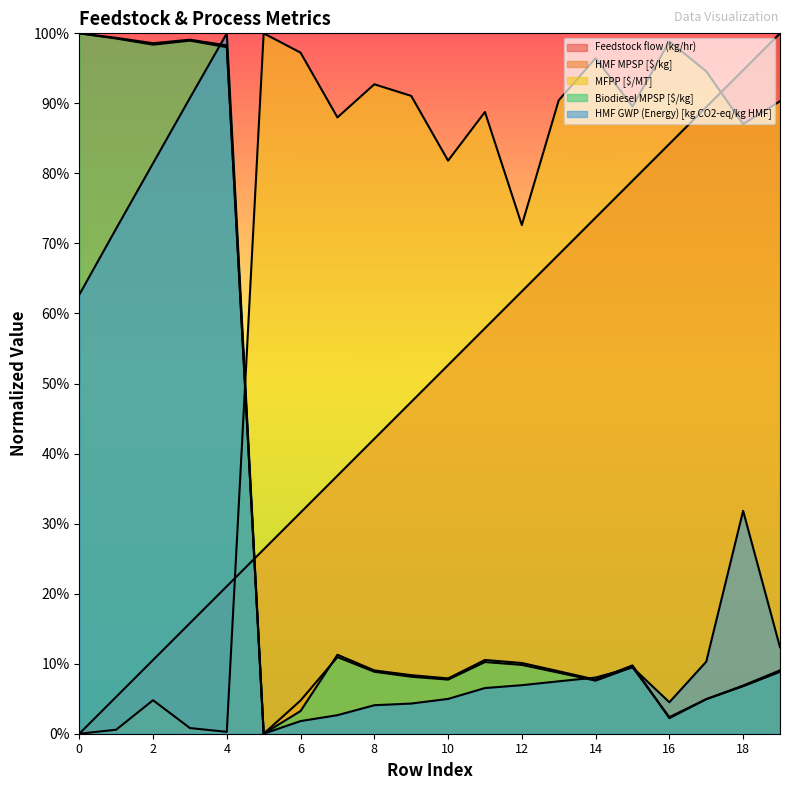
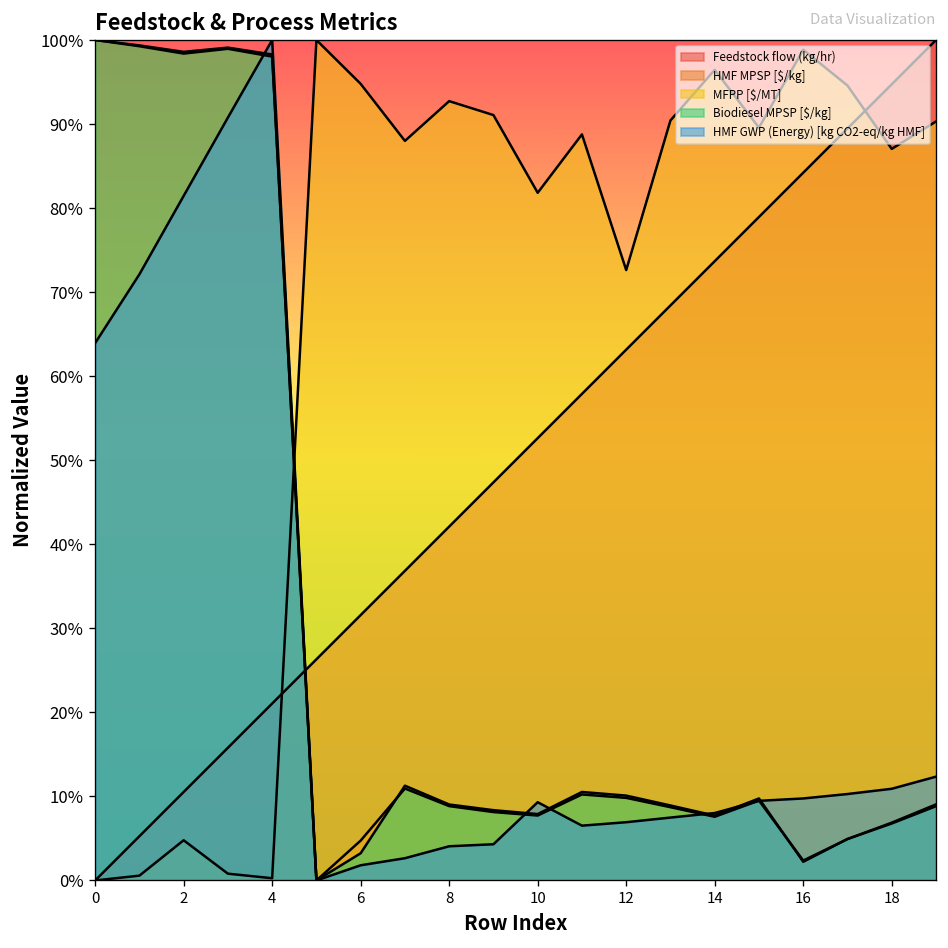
HMF GWP (Energy) [kg CO2-eq/kg HMF], 0: 63% -> 64%
MFPP [$/MT], 6: 97% -> 95%
HMF GWP (Energy) [kg CO2-eq/kg HMF], 10: 5% -> 9%
HMF GWP (Energy) [kg CO2-eq/kg HMF], 16: 4% -> 10%
HMF GWP (Energy) [kg CO2-eq/kg HMF], 18: 32% -> 11%
